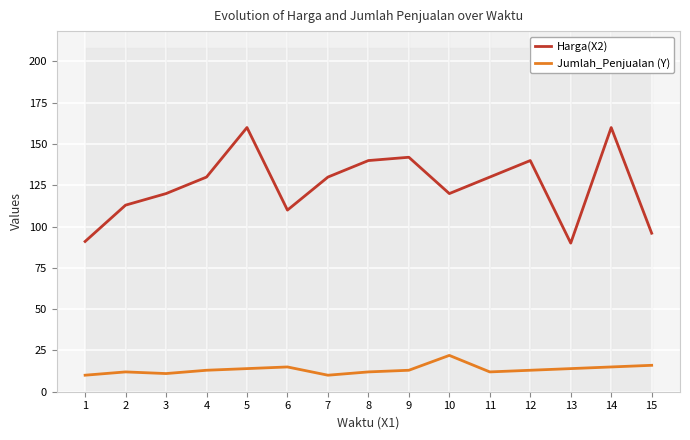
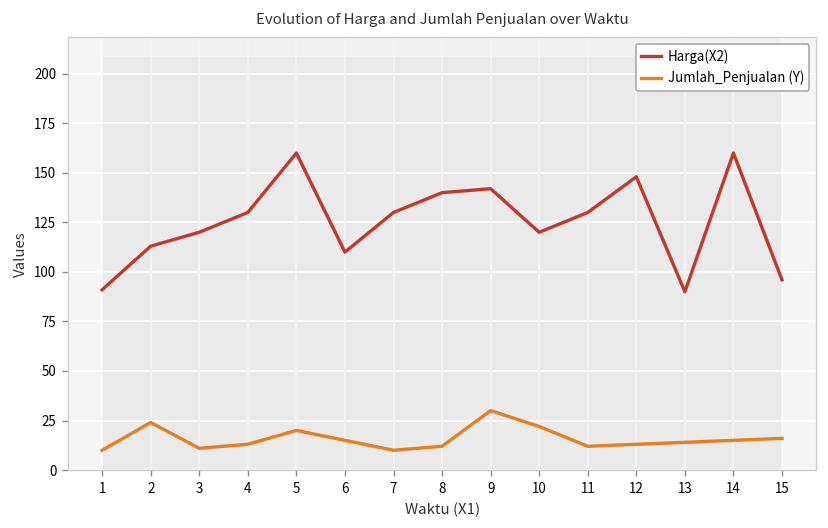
Jumlah_Penjualan (Y), 2: 12 -> 24
Jumlah_Penjualan (Y), 5: 14 -> 20
Jumlah_Penjualan (Y), 9: 13 -> 30
Harga(X2), 12: 140 -> 148
